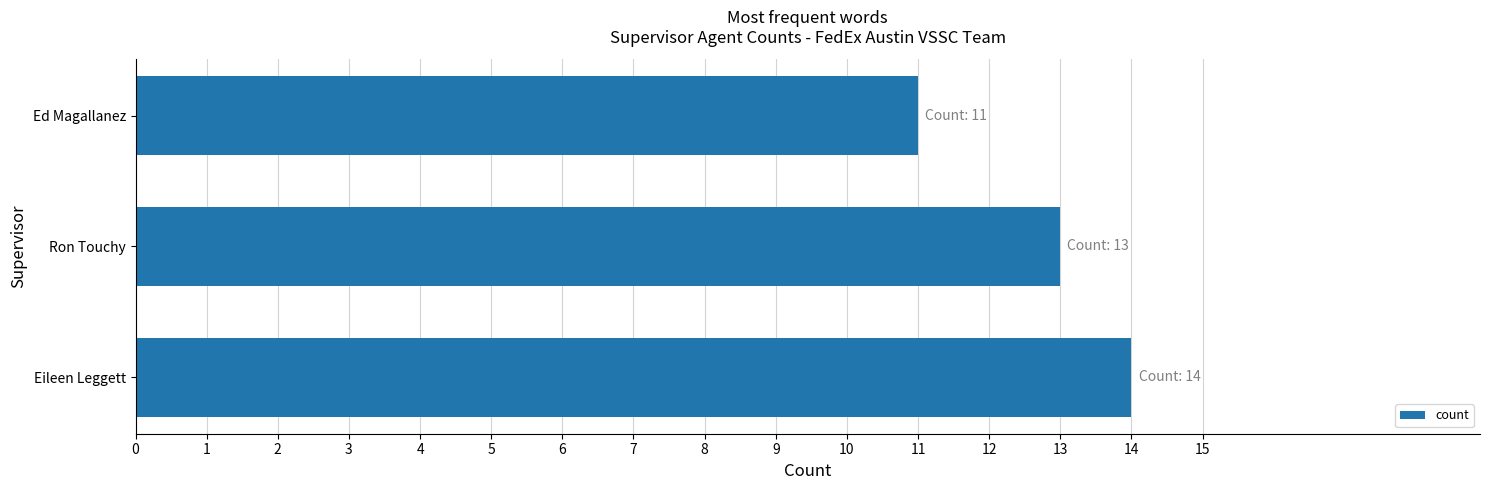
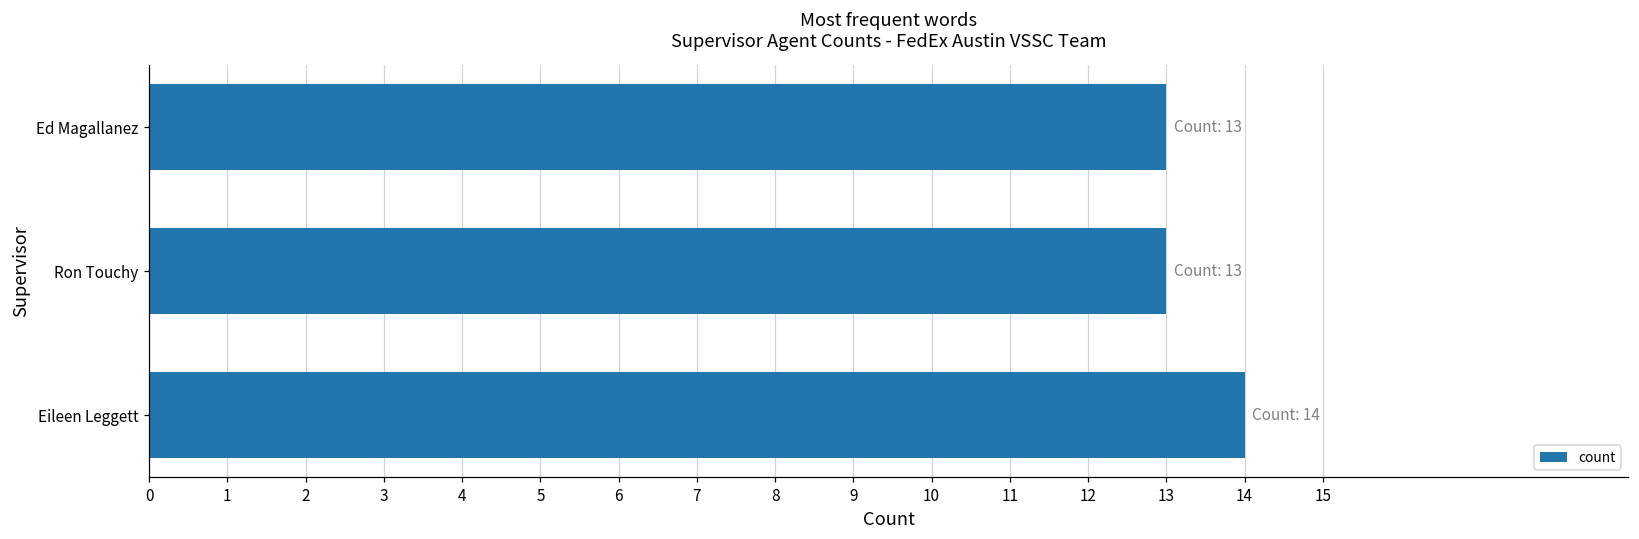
Ed Magallanez: 11 -> 13
